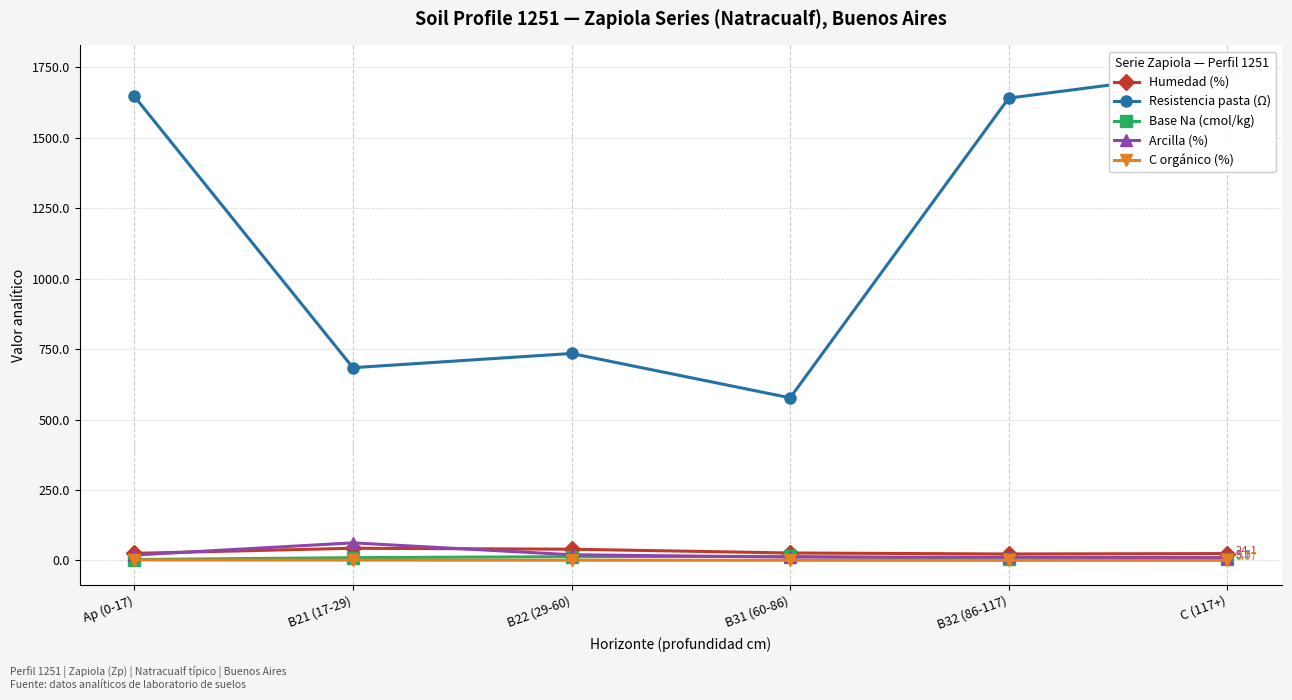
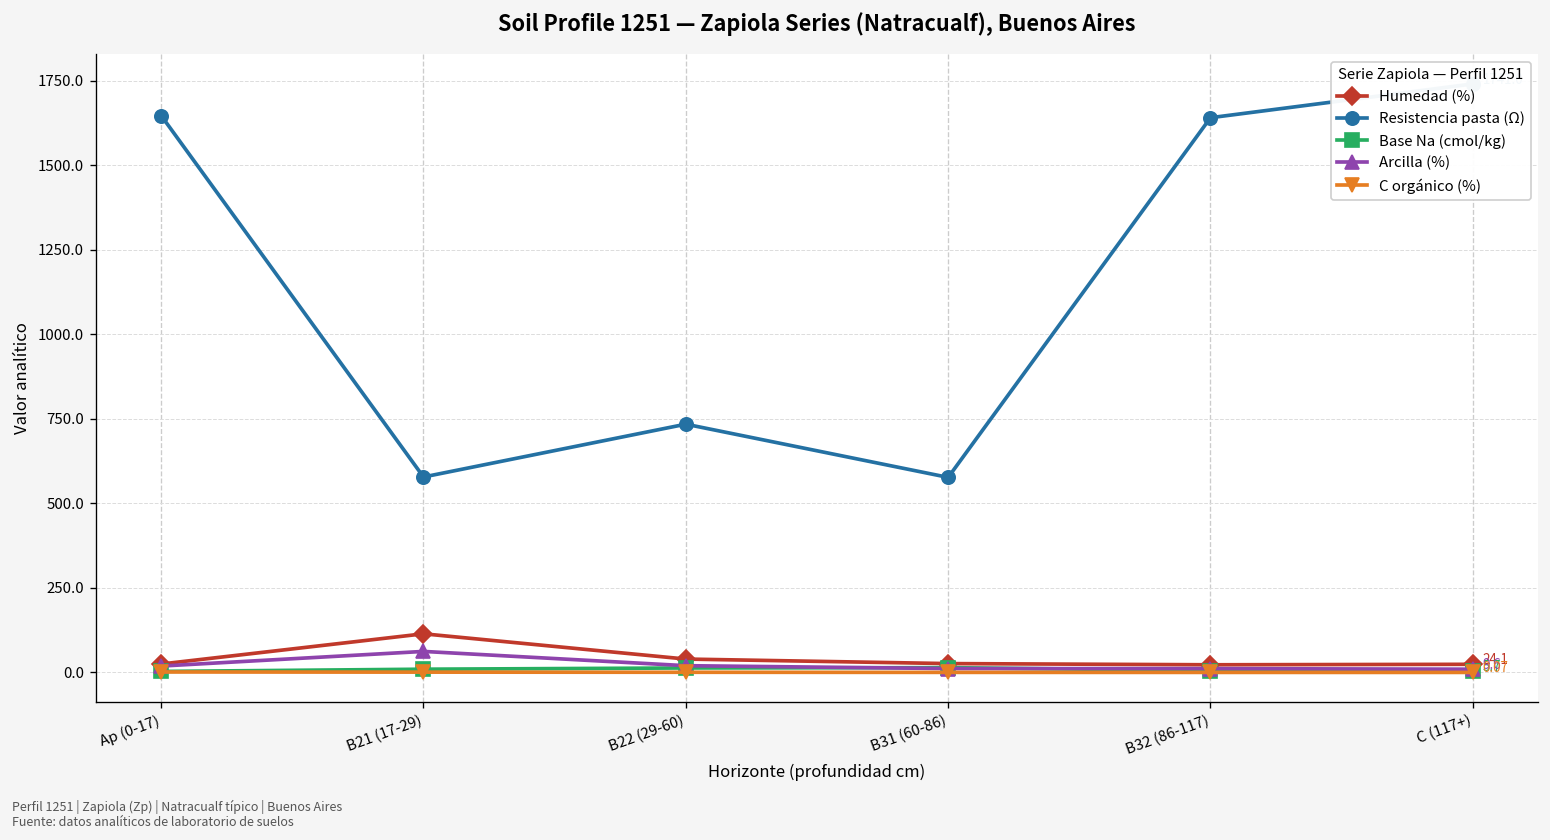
Humedad (%), B21 (17-29): 40 -> 110
Resistencia pasta (Ω), B21 (17-29): 680 -> 580
